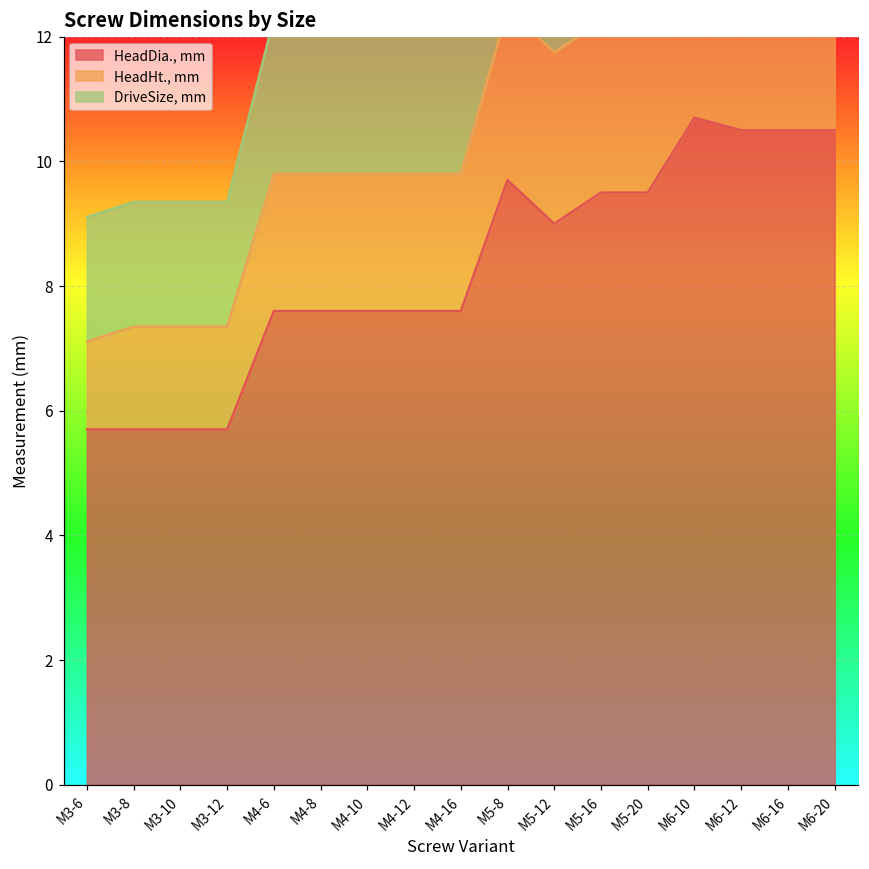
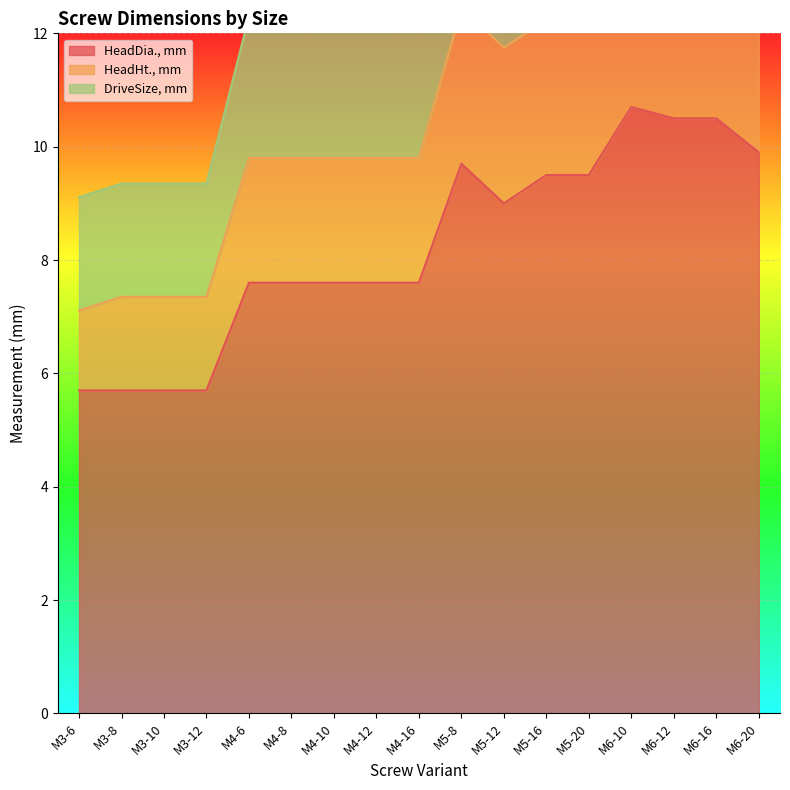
HeadDia., mm, M6-20: 10.5 -> 9.9
